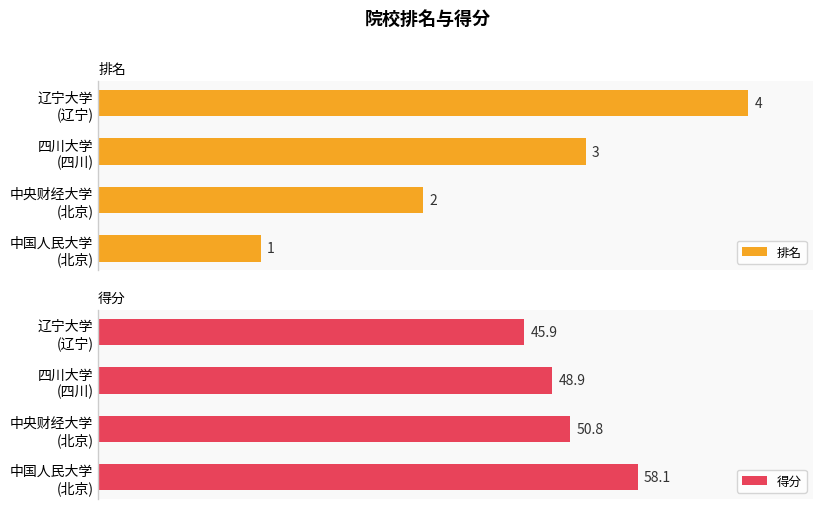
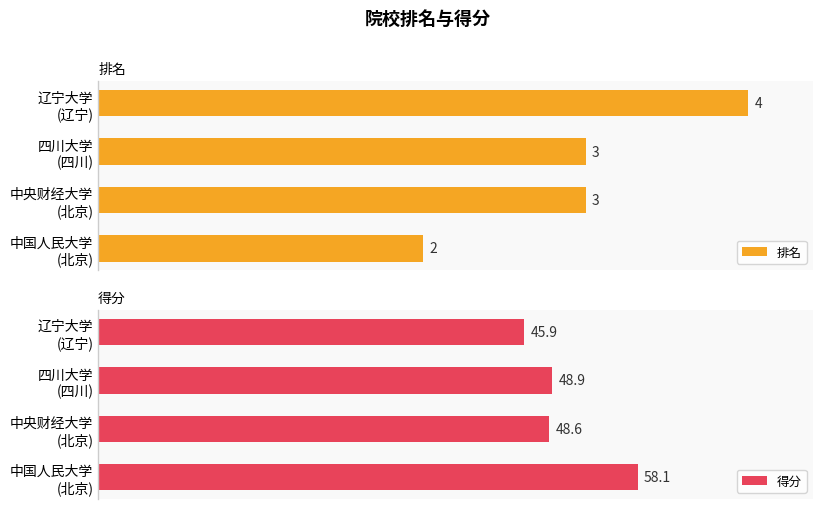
排名, 中央财经大学 (北京): 2 -> 3
排名, 中国人民大学 (北京): 1 -> 2
得分, 中央财经大学 (北京): 50.8 -> 48.6
